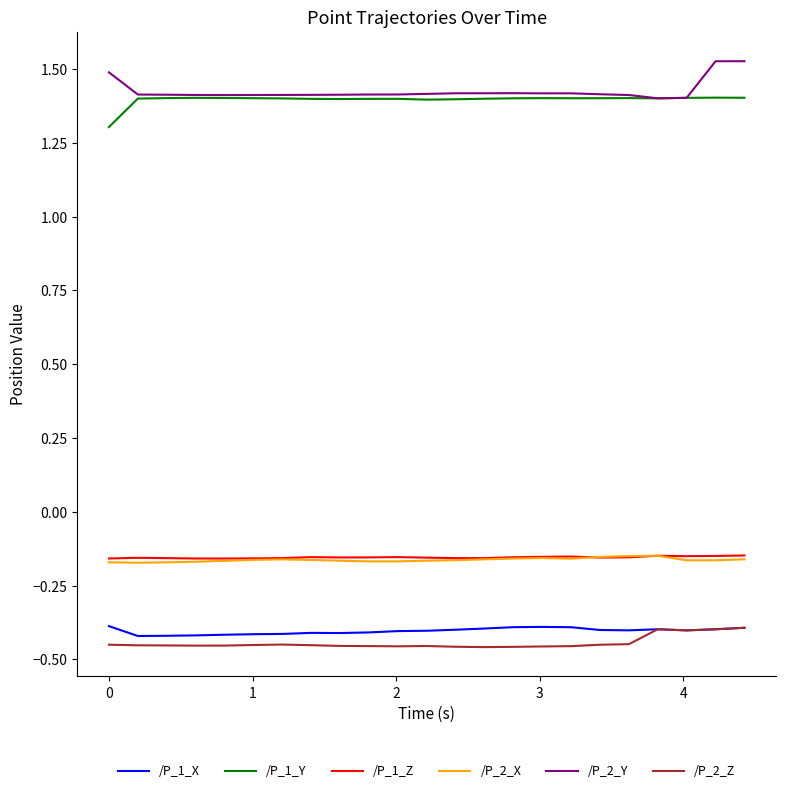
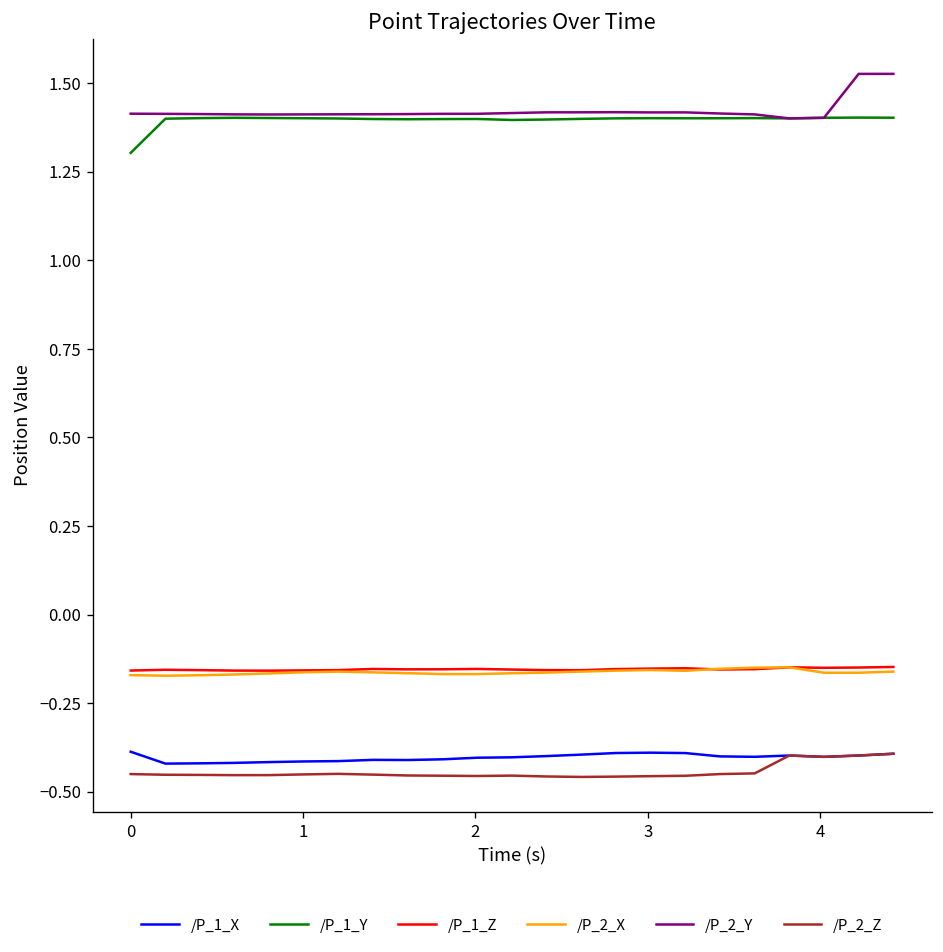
/P_2_Y, 0: 1.49 -> 1.41
